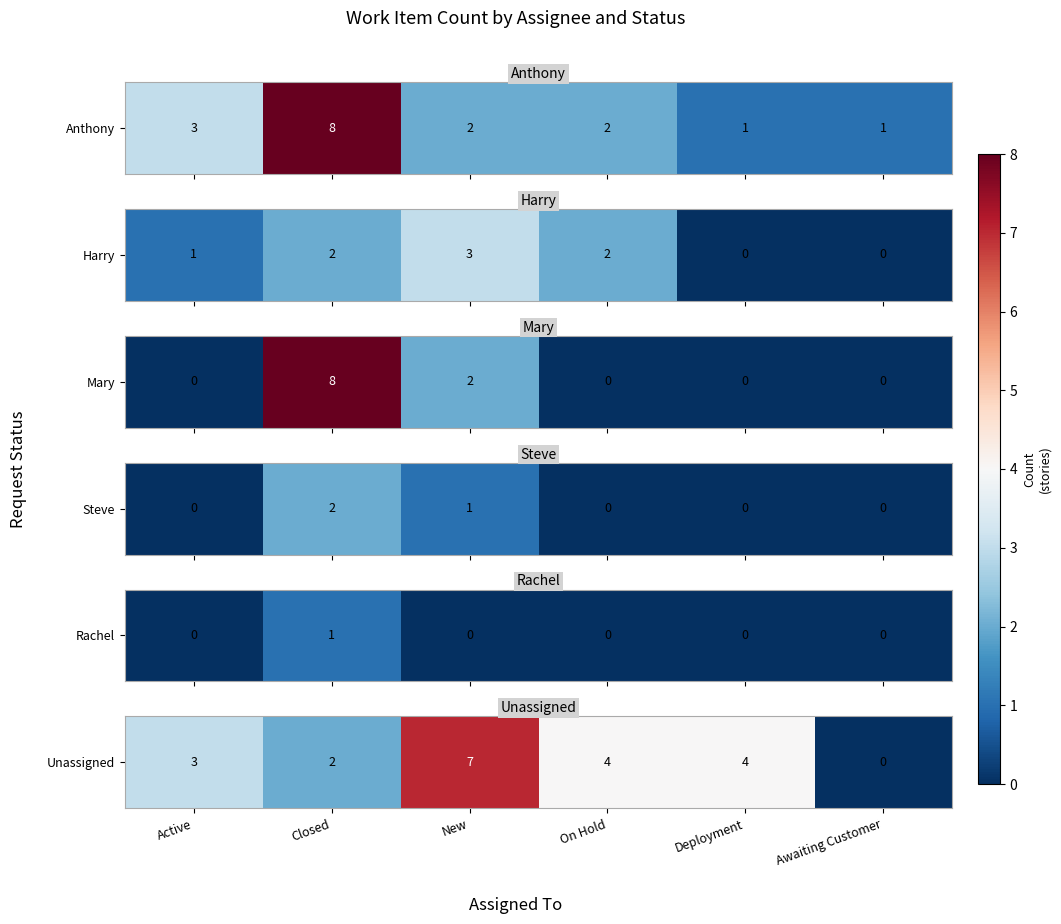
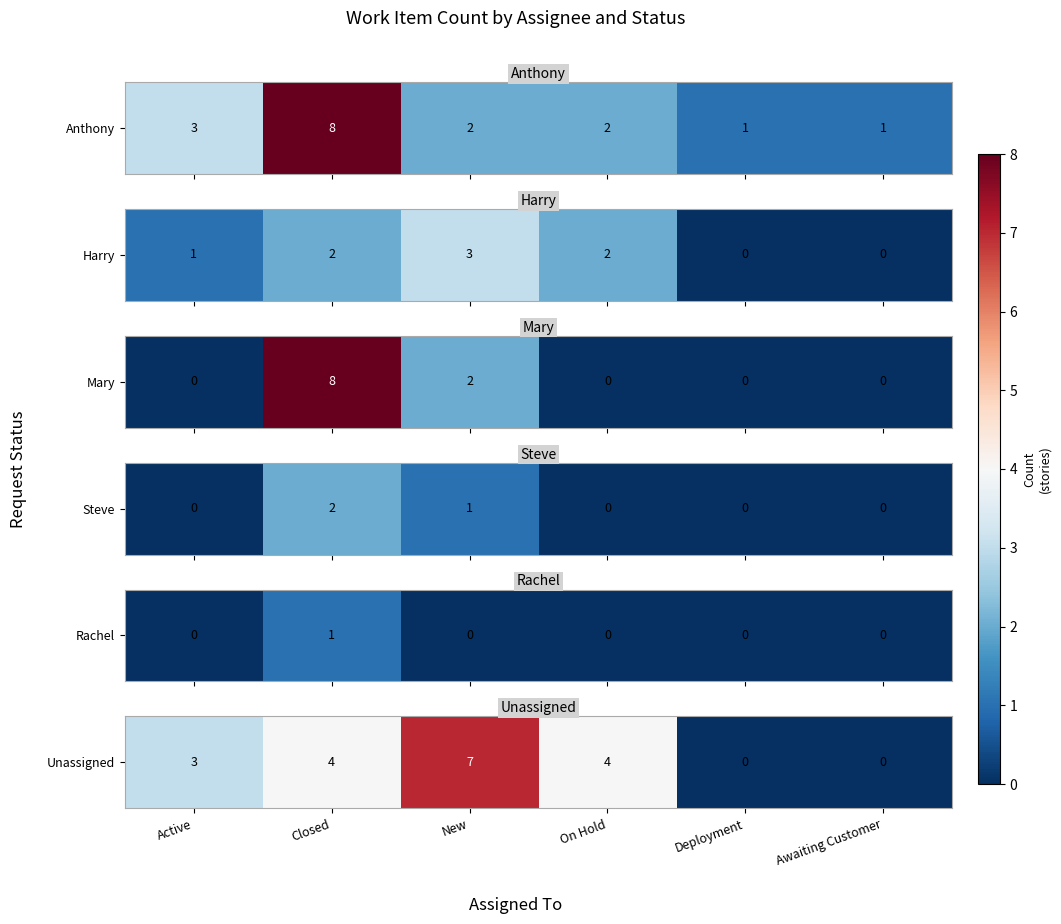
Unassigned, Unassigned, Closed: 2 -> 4
Unassigned, Unassigned, Deployment: 4 -> 0
